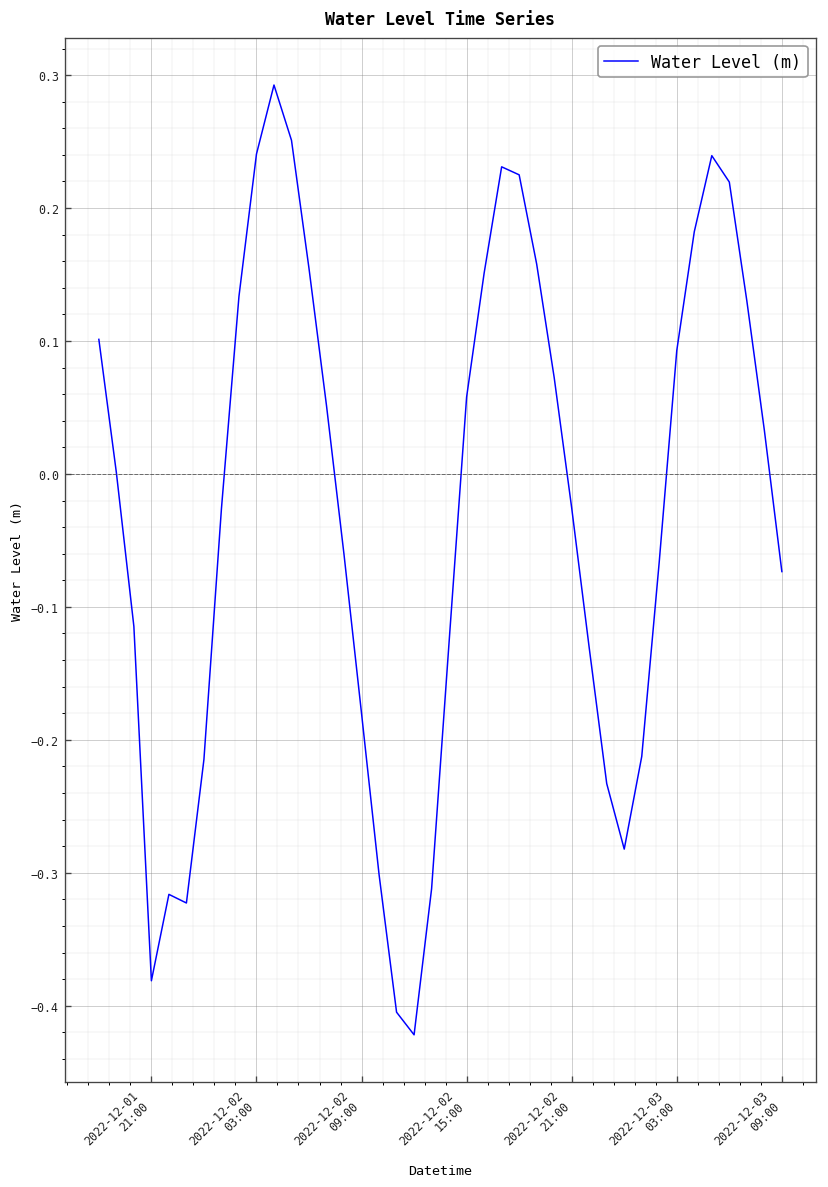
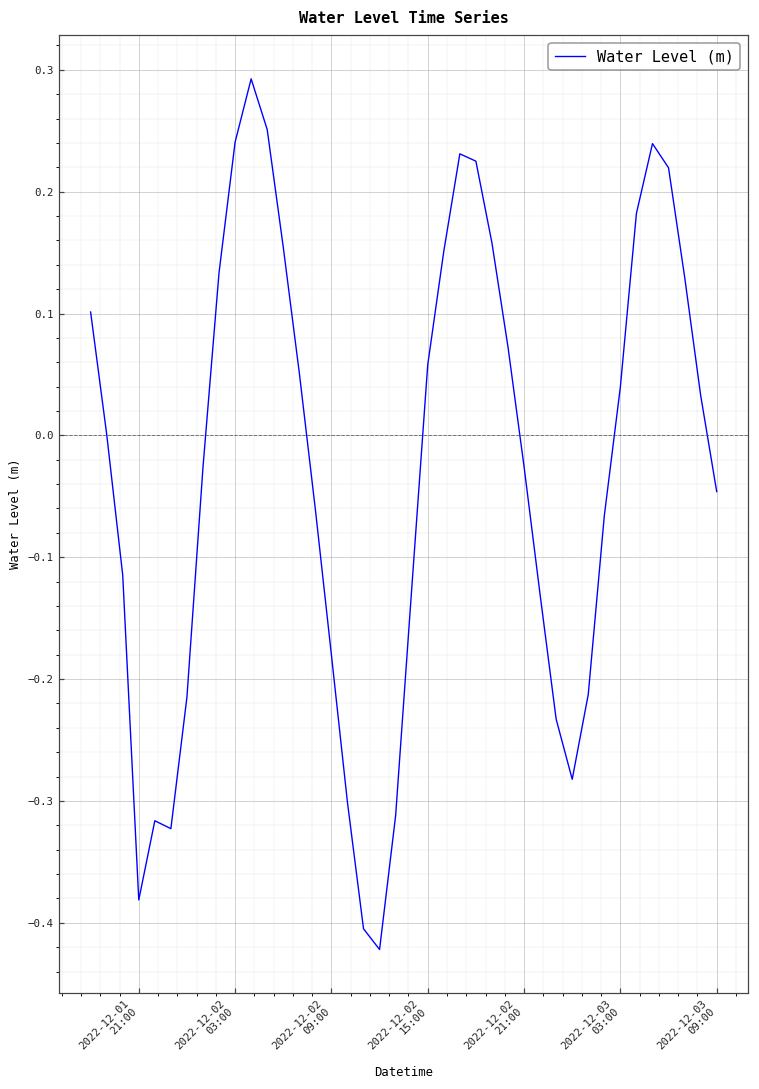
2022-12-03 03:00: 0.093 -> 0.040
2022-12-03 09:00: -0.073 -> -0.046
